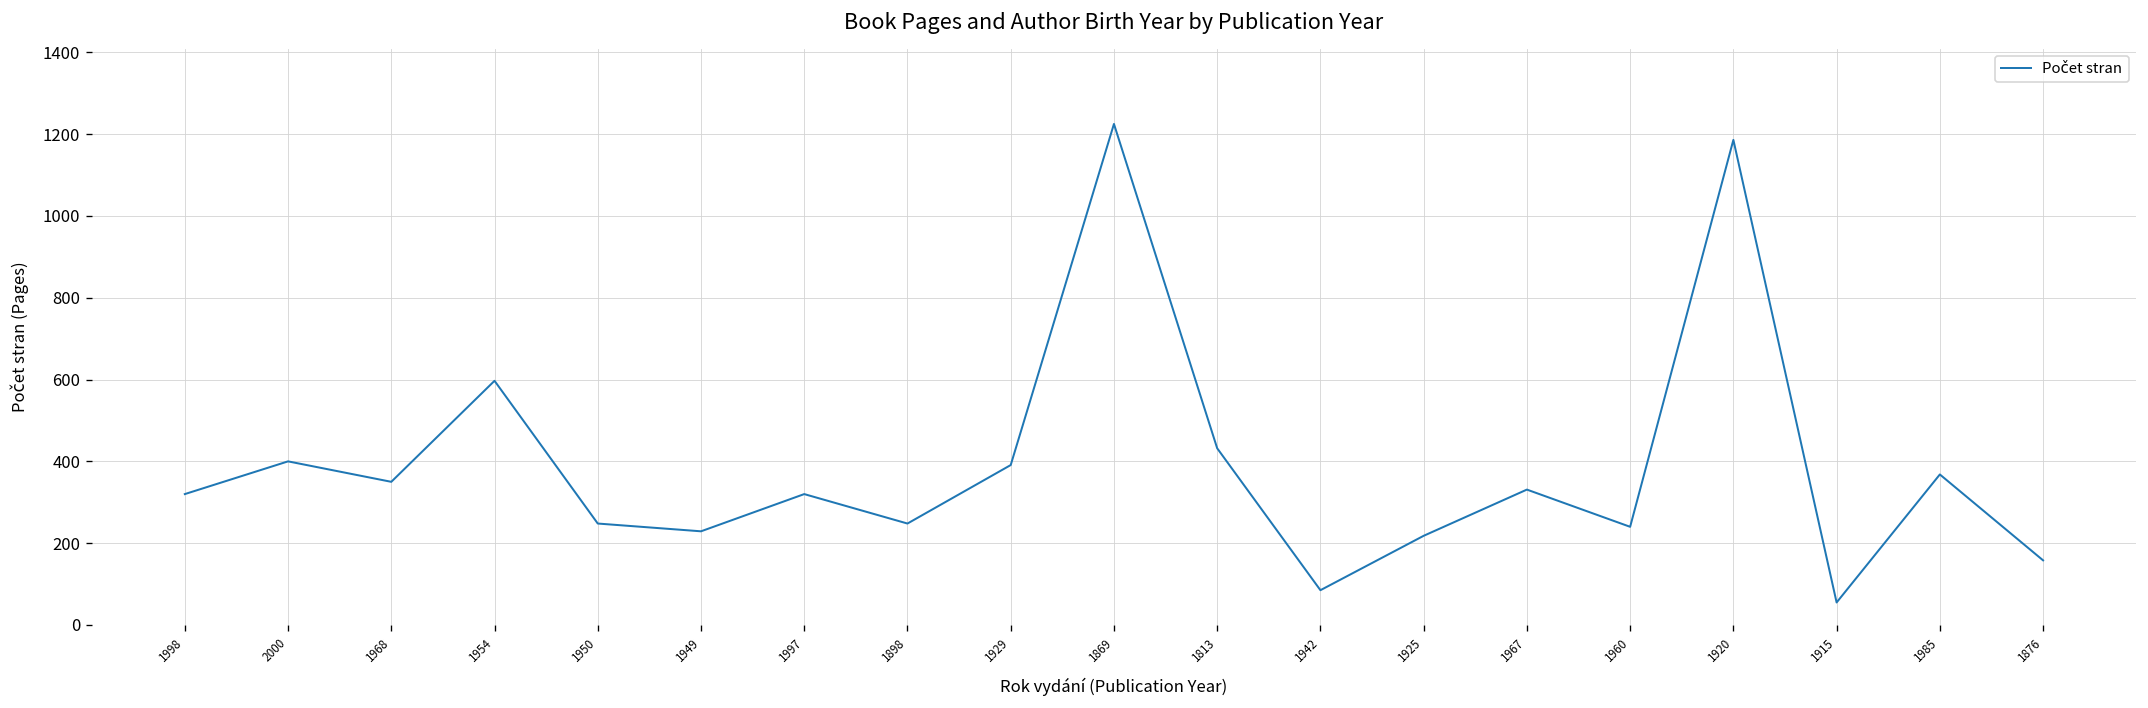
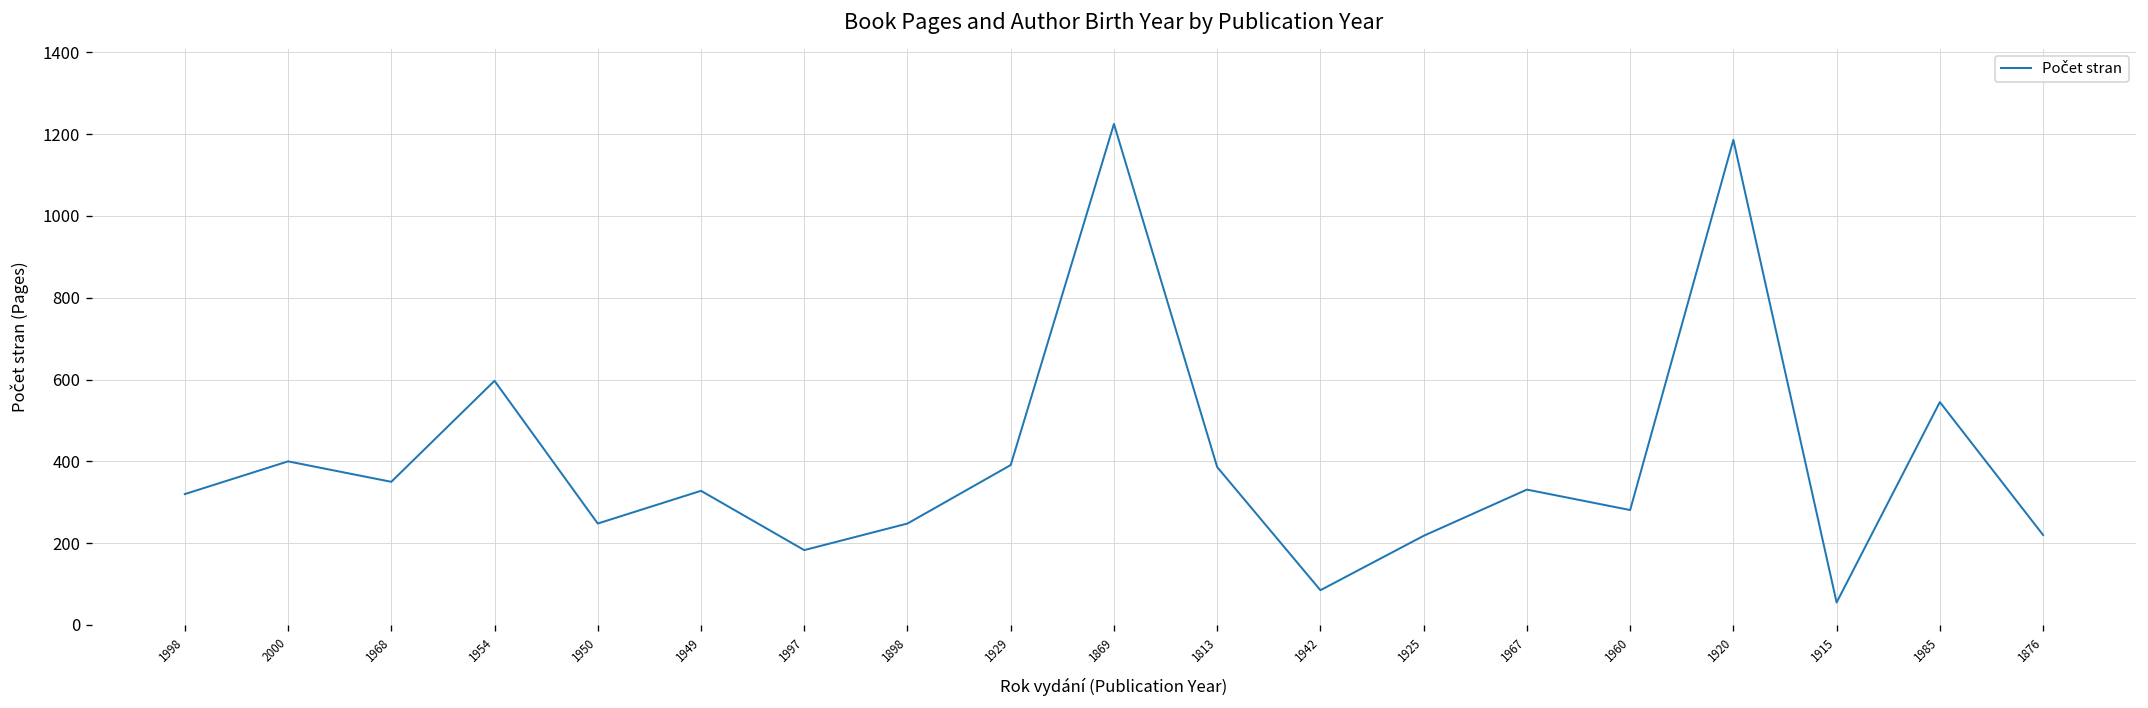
1949: 230 -> 330
1997: 320 -> 180
1813: 430 -> 390
1960: 240 -> 280
1985: 370 -> 550
1876: 160 -> 220
